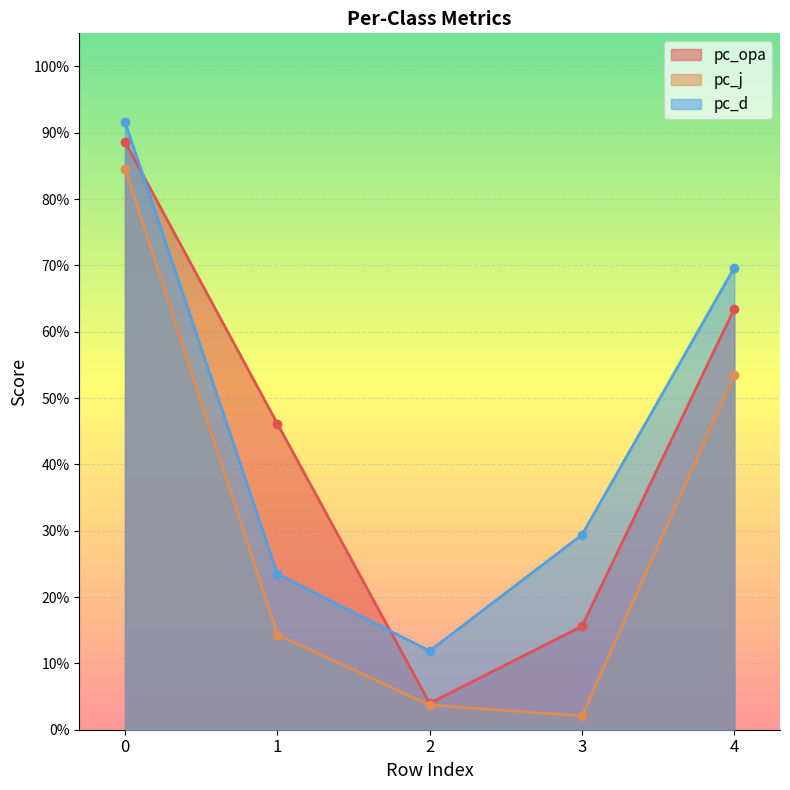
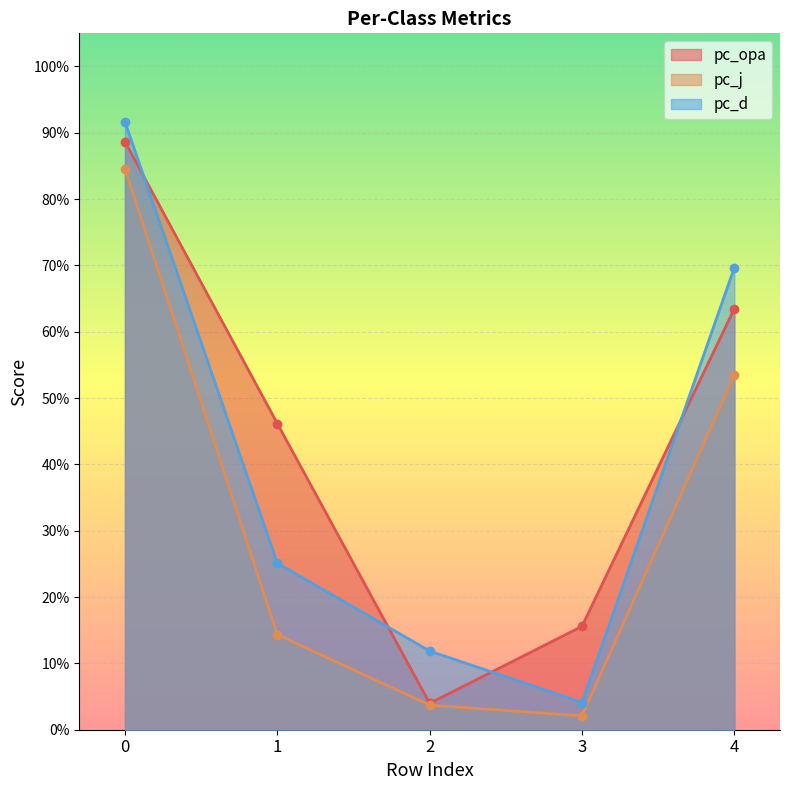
pc_d, 1: 24% -> 25%
pc_d, 3: 29% -> 4%
